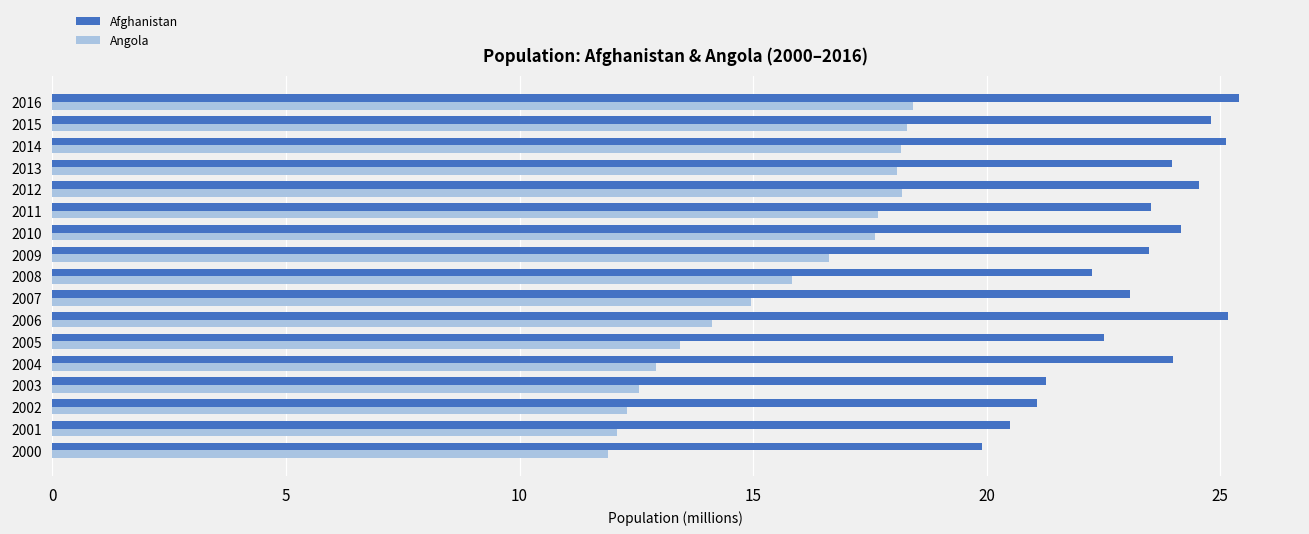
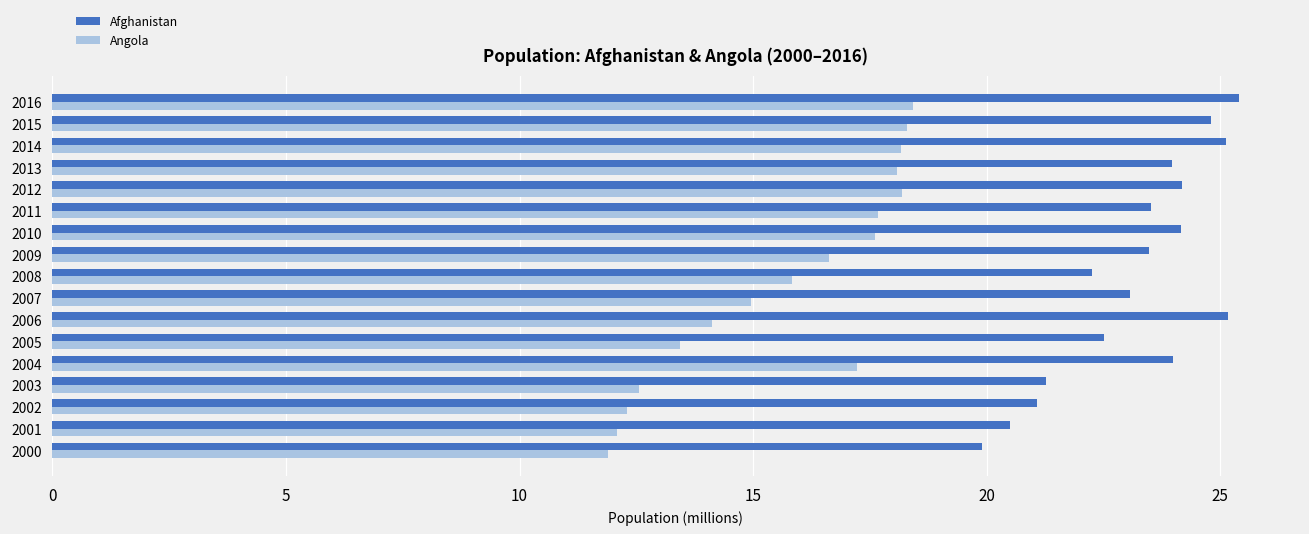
Afghanistan, 2012: 24.6 -> 24.2
Angola, 2004: 12.9 -> 17.2
